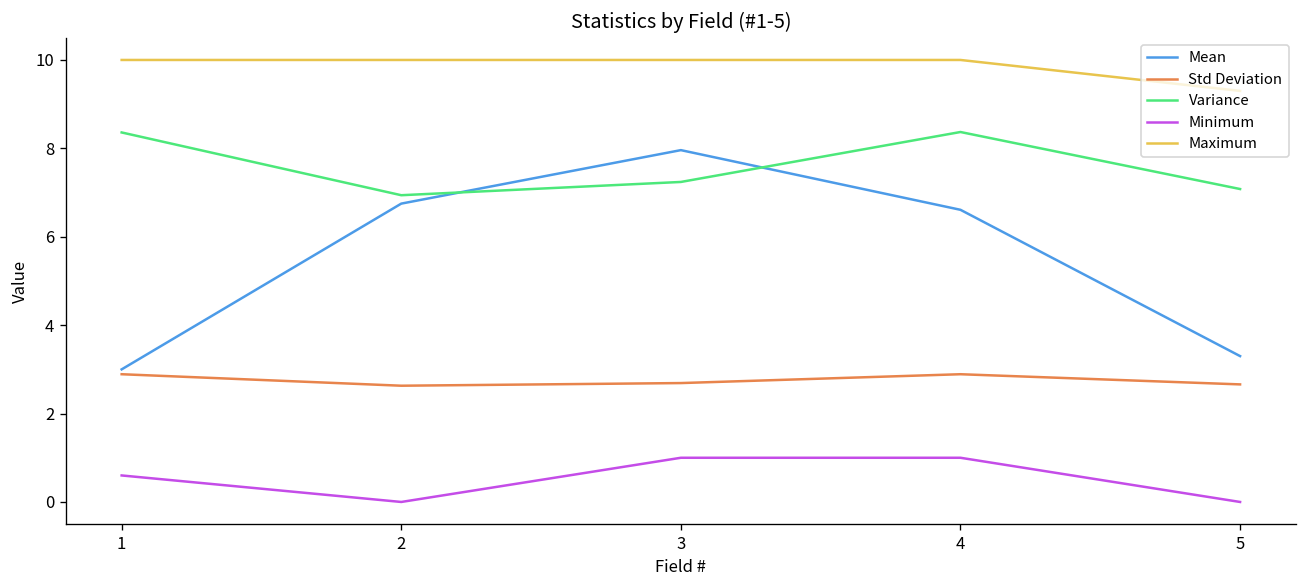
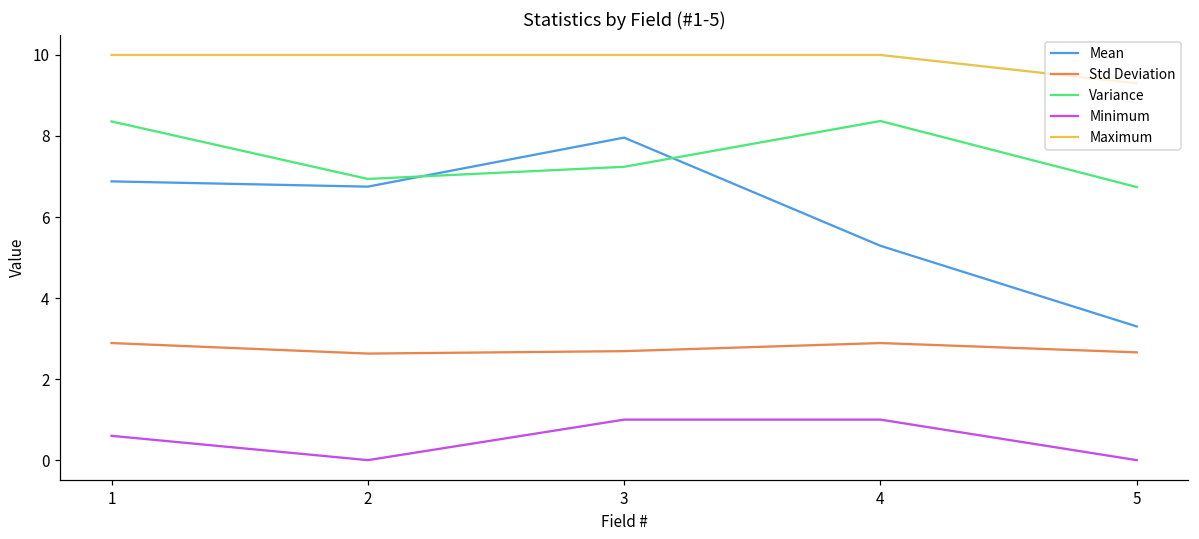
Mean, 1: 3.0 -> 6.9
Mean, 4: 6.6 -> 5.3
Variance, 5: 7.1 -> 6.7
